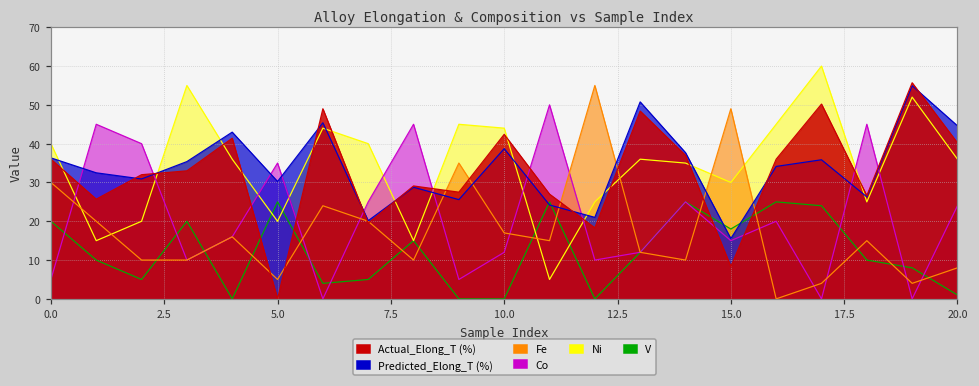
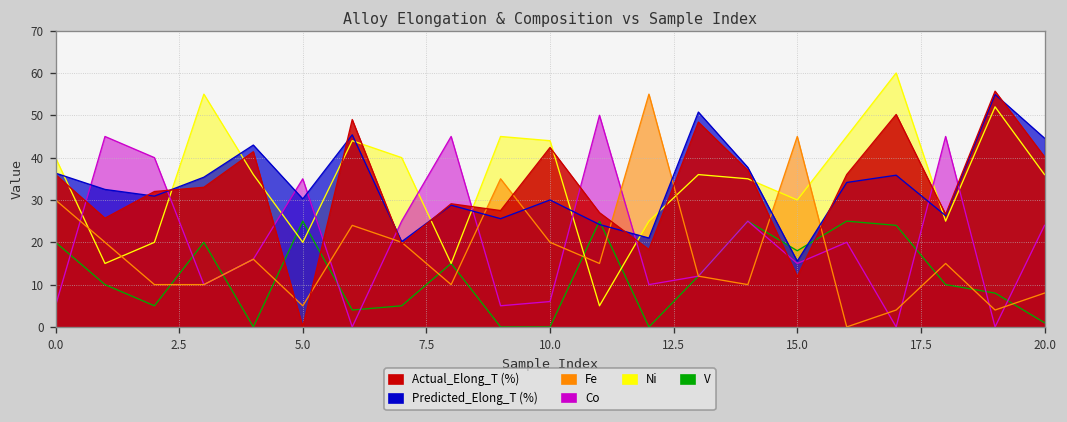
Co, 10.0: 12 -> 6
Fe, 10.0: 17 -> 20
Predicted_Elong_T (%), 10.0: 39 -> 30
Fe, 15.0: 49 -> 45
Actual_Elong_T (%), 15.0: 8 -> 12
